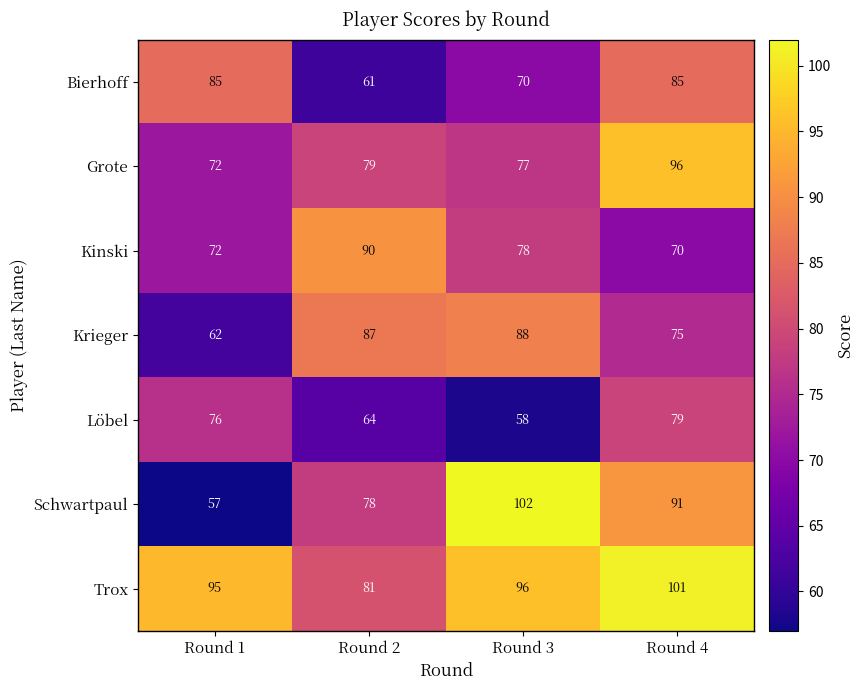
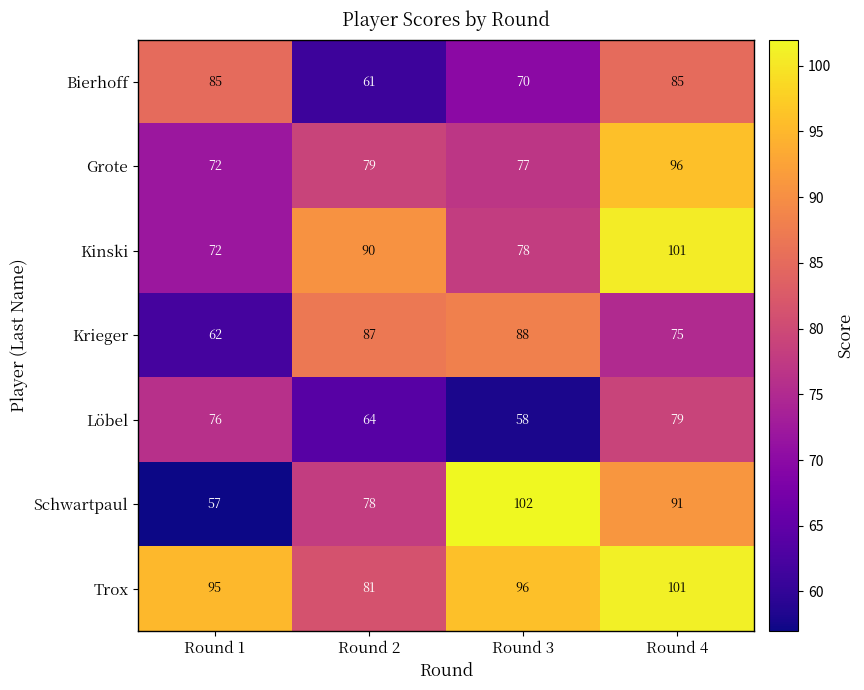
Kinski, Round 4: 70 -> 101
